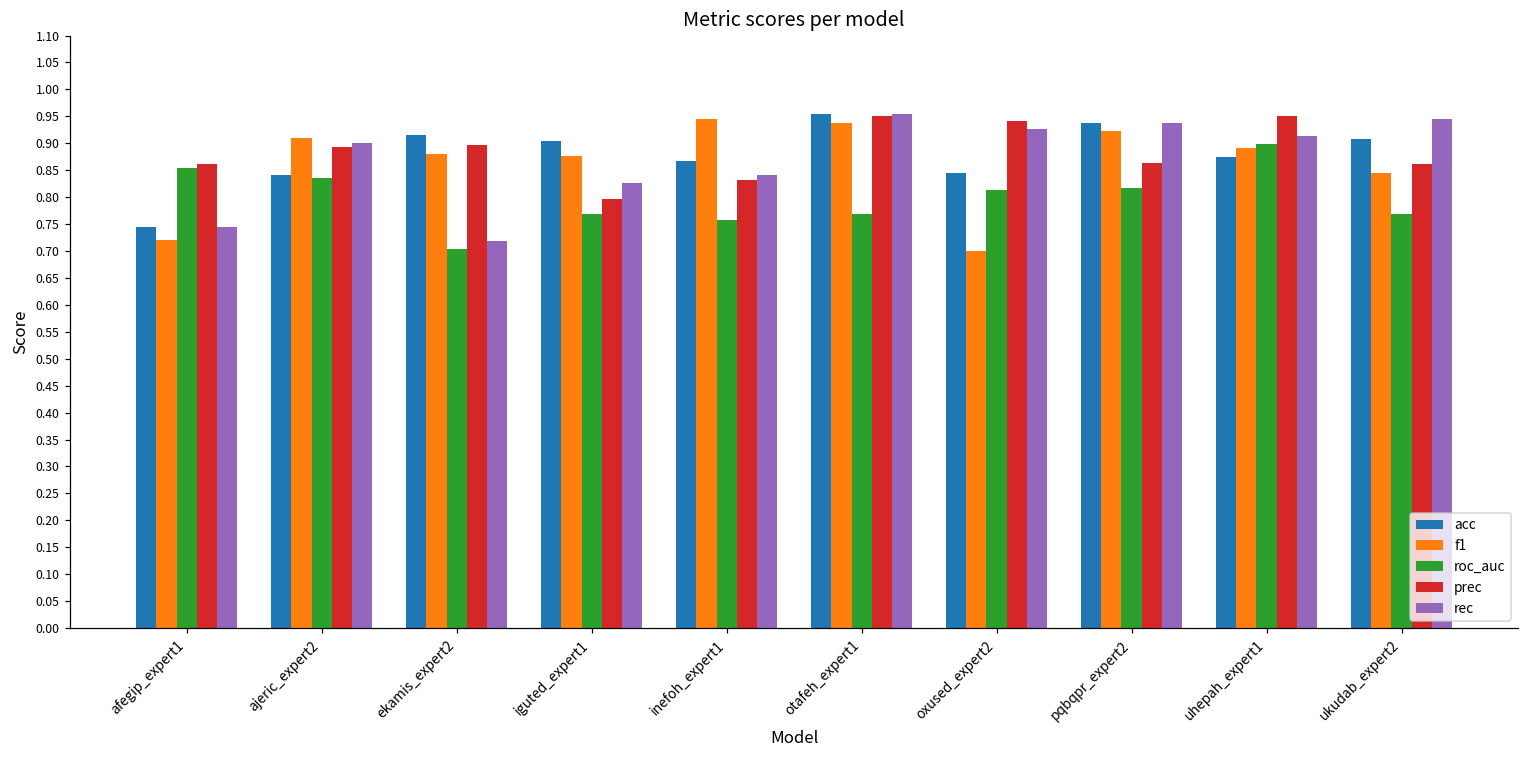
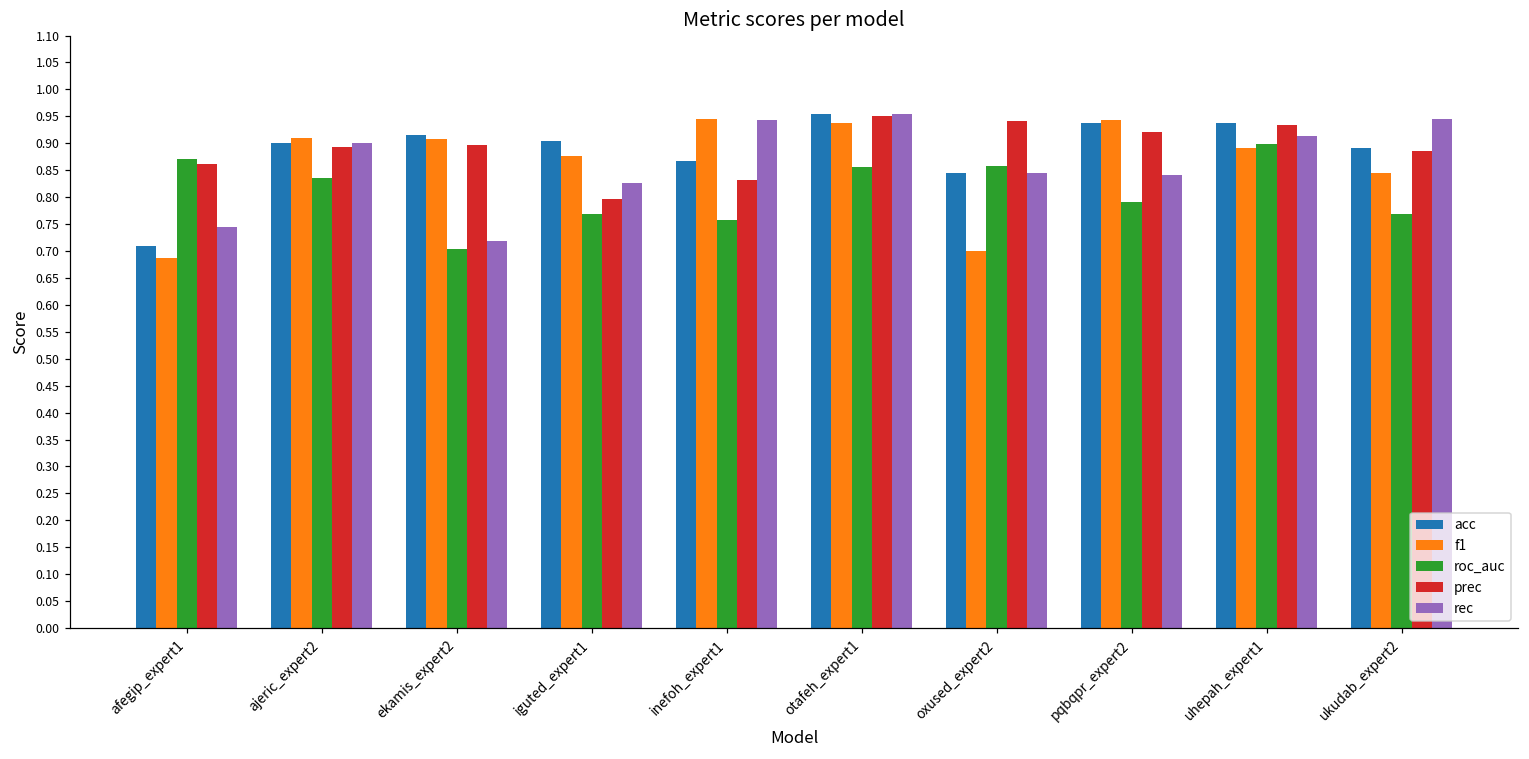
acc, afegip_expert1: 0.74 -> 0.71
f1, afegip_expert1: 0.72 -> 0.69
roc_auc, afegip_expert1: 0.85 -> 0.87
acc, ajeric_expert2: 0.84 -> 0.90
f1, ekamis_expert2: 0.88 -> 0.91
rec, inefoh_expert1: 0.84 -> 0.94
roc_auc, otafeh_expert1: 0.77 -> 0.86
roc_auc, oxused_expert2: 0.81 -> 0.86
rec, oxused_expert2: 0.93 -> 0.84
f1, pqbqpr_expert2: 0.92 -> 0.94
roc_auc, pqbqpr_expert2: 0.82 -> 0.79
prec, pqbqpr_expert2: 0.86 -> 0.92
rec, pqbqpr_expert2: 0.94 -> 0.84
acc, uhepah_expert1: 0.87 -> 0.94
prec, uhepah_expert1: 0.95 -> 0.93
acc, ukudab_expert2: 0.91 -> 0.89
prec, ukudab_expert2: 0.86 -> 0.89
